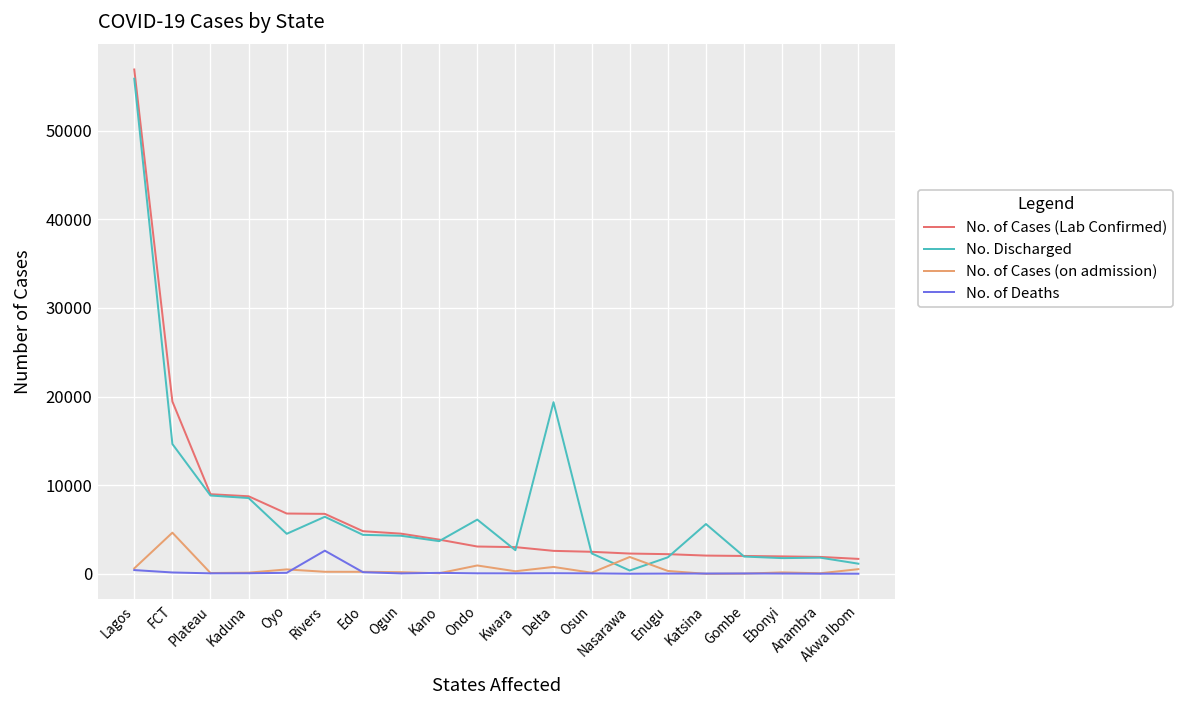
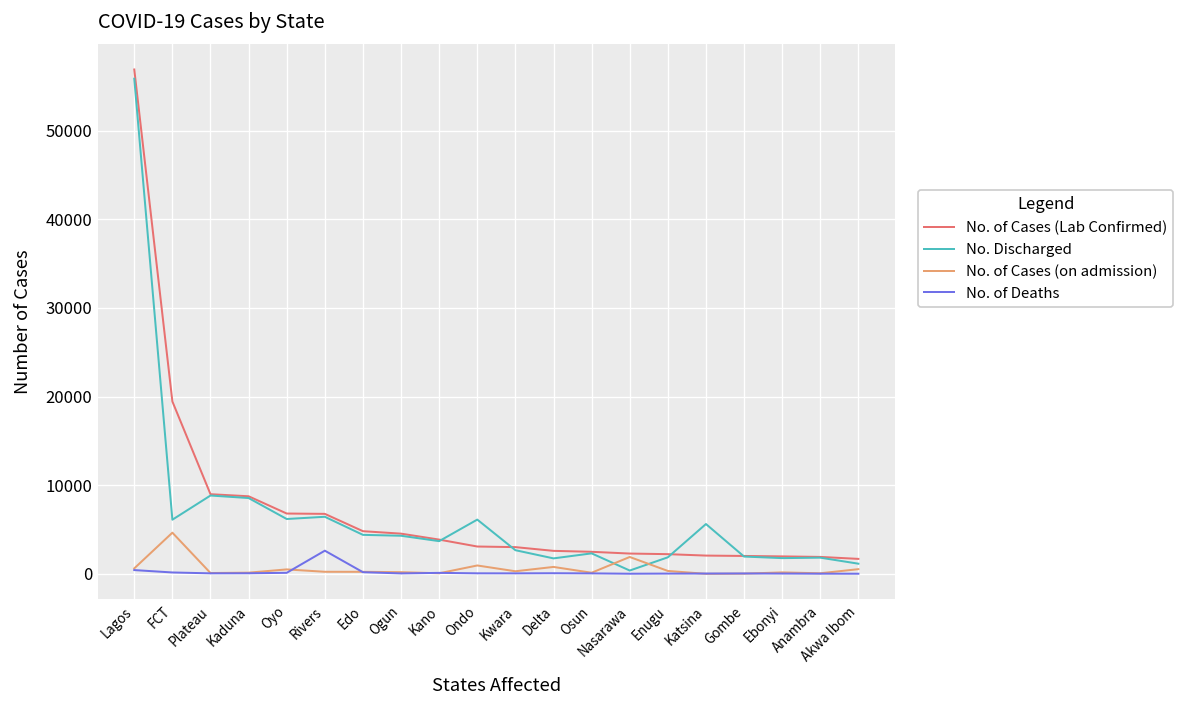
No. Discharged, FCT: 15000 -> 6000
No. Discharged, Oyo: 5000 -> 6000
No. Discharged, Delta: 19000 -> 2000
